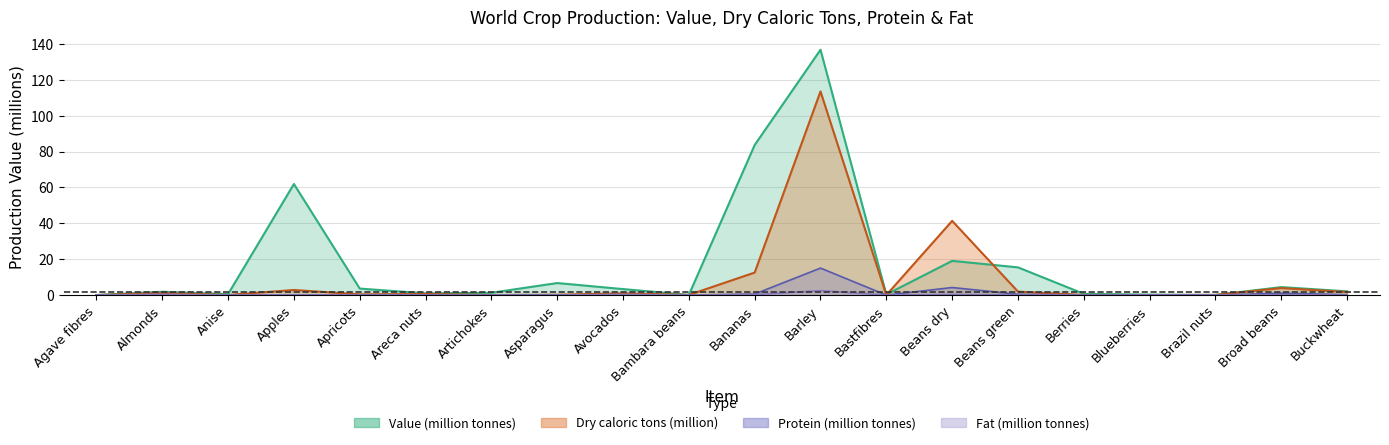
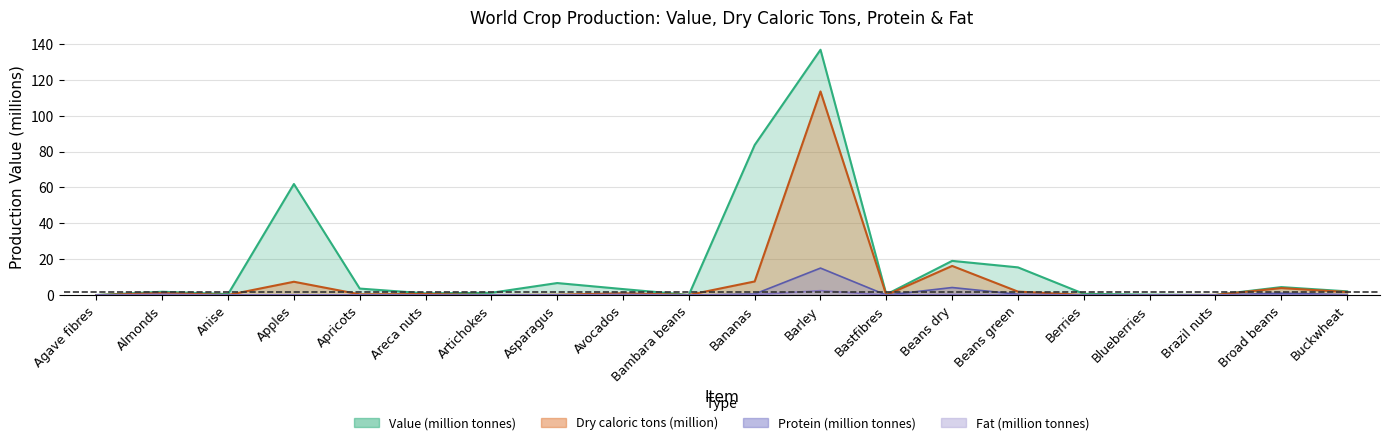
Dry caloric tons (million), Apples: 3 -> 7
Dry caloric tons (million), Bananas: 13 -> 8
Dry caloric tons (million), Beans dry: 41 -> 16
